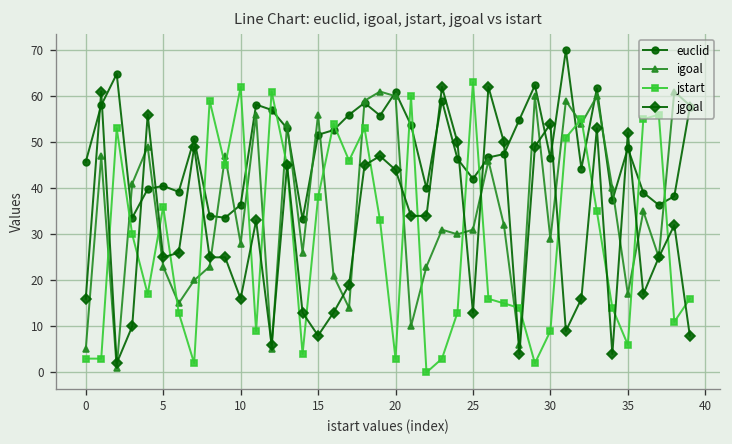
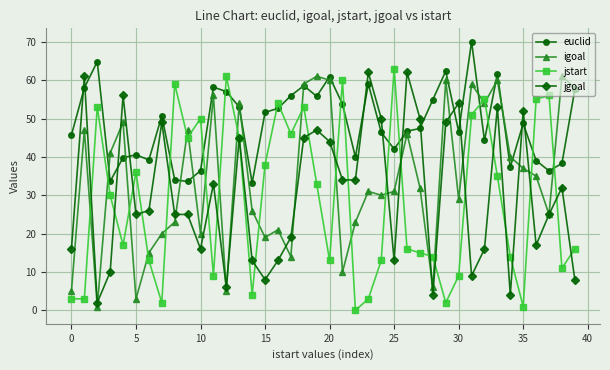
igoal, 5: 23 -> 3
igoal, 10: 28 -> 20
jstart, 10: 62 -> 50
igoal, 15: 56 -> 19
jstart, 20: 3 -> 13
igoal, 35: 17 -> 37
jstart, 35: 6 -> 1
